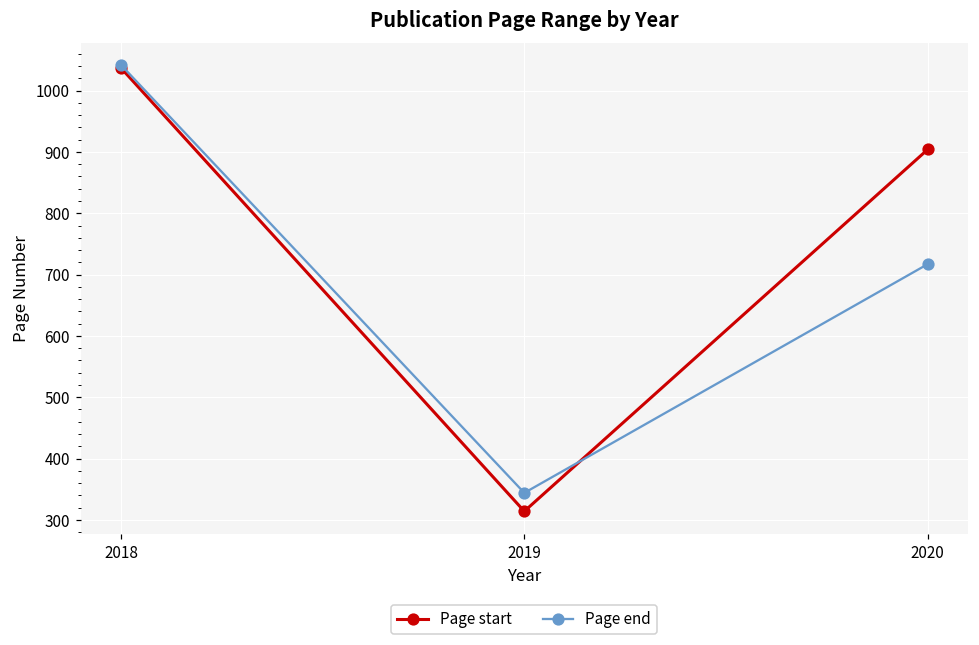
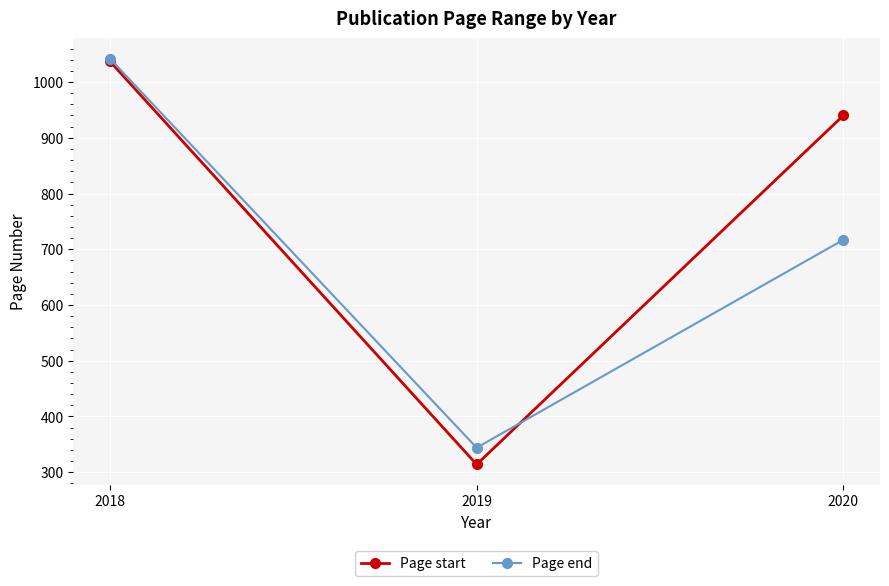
Page start, 2020: 900 -> 940
